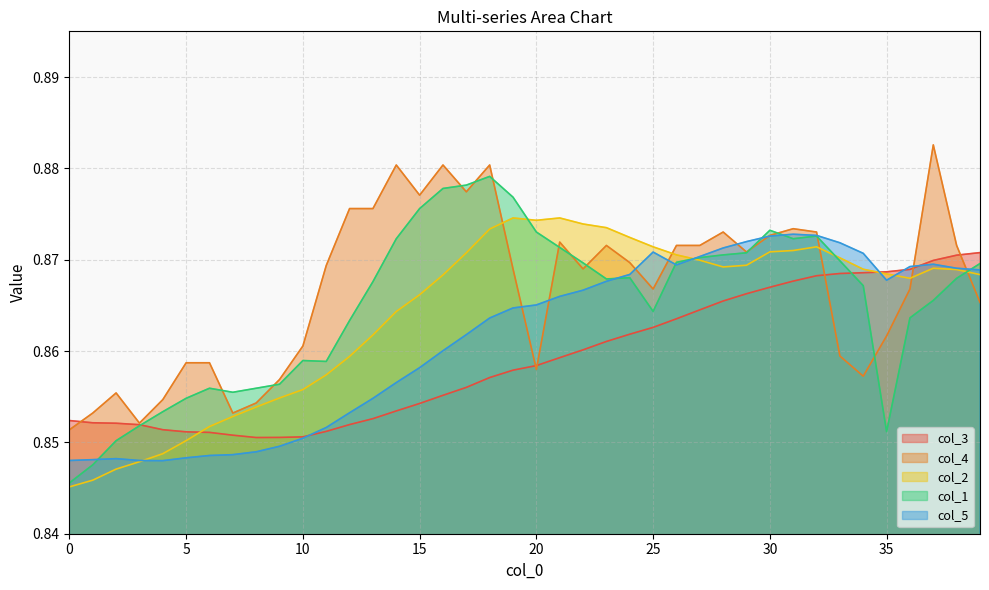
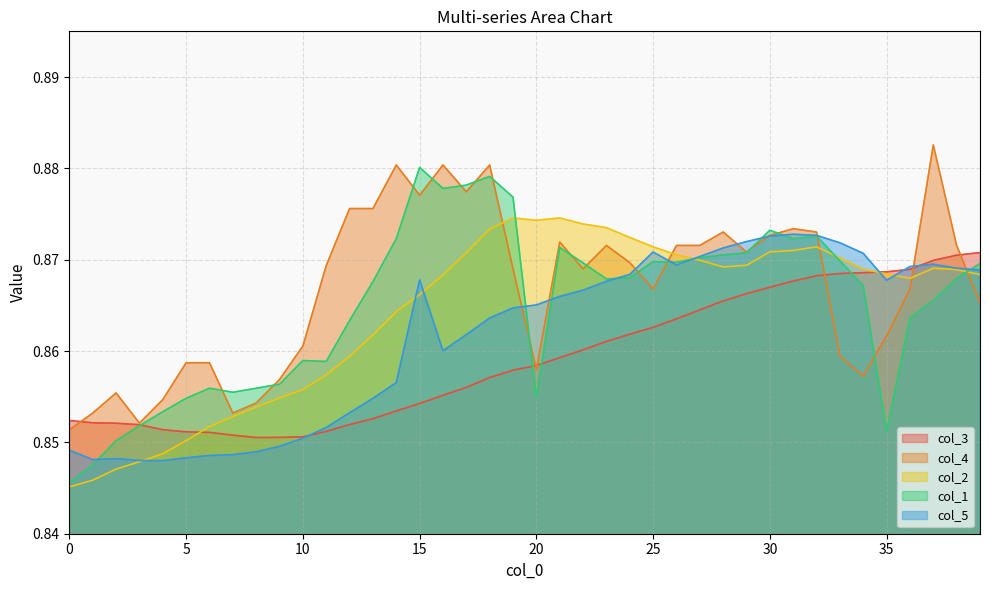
col_5, 0: 0.848 -> 0.849
col_1, 15: 0.876 -> 0.880
col_5, 15: 0.858 -> 0.868
col_1, 20: 0.873 -> 0.855
col_1, 25: 0.864 -> 0.870
